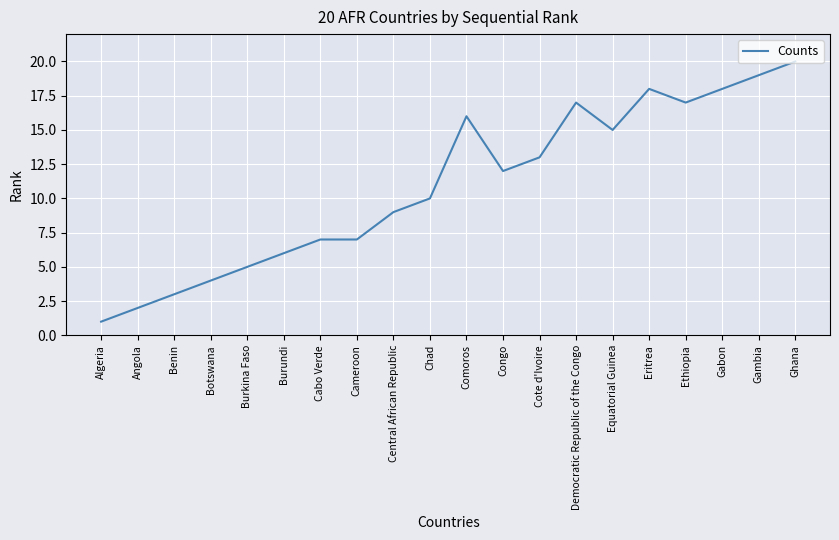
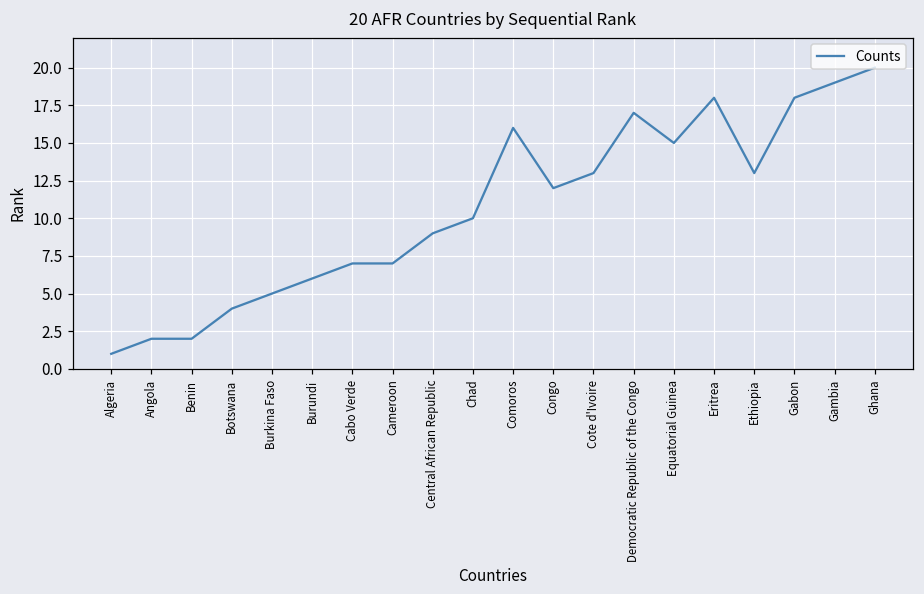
Benin: 3 -> 2
Ethiopia: 17 -> 13
